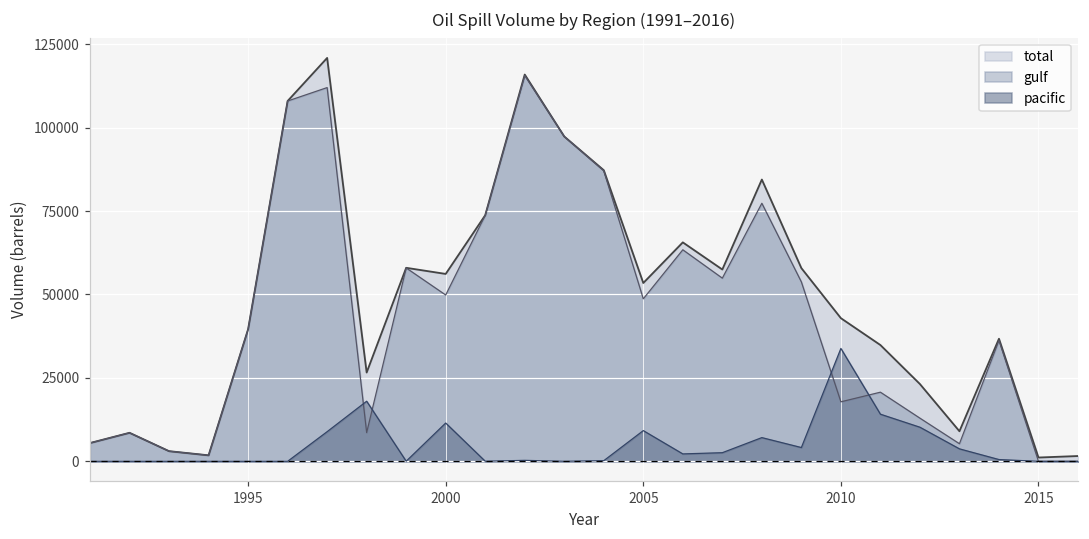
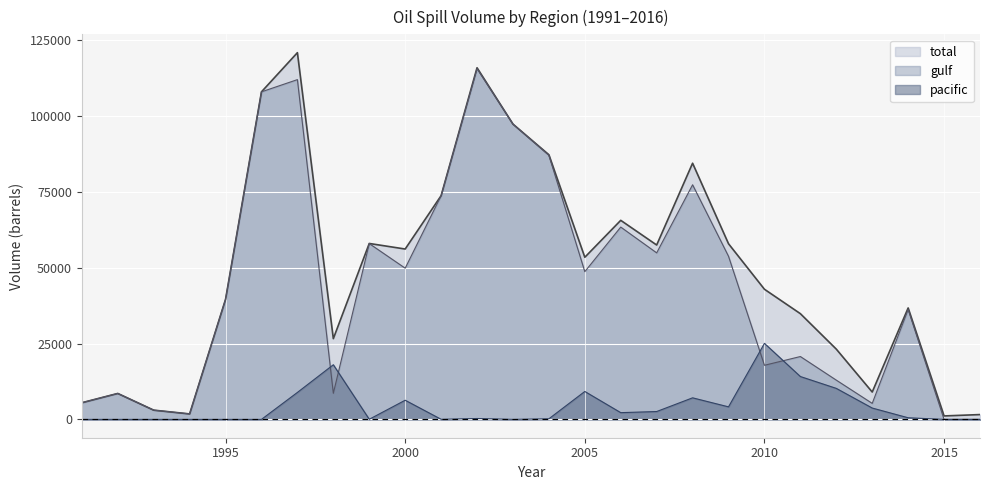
pacific, 2000: 11000 -> 6000
pacific, 2010: 34000 -> 25000
